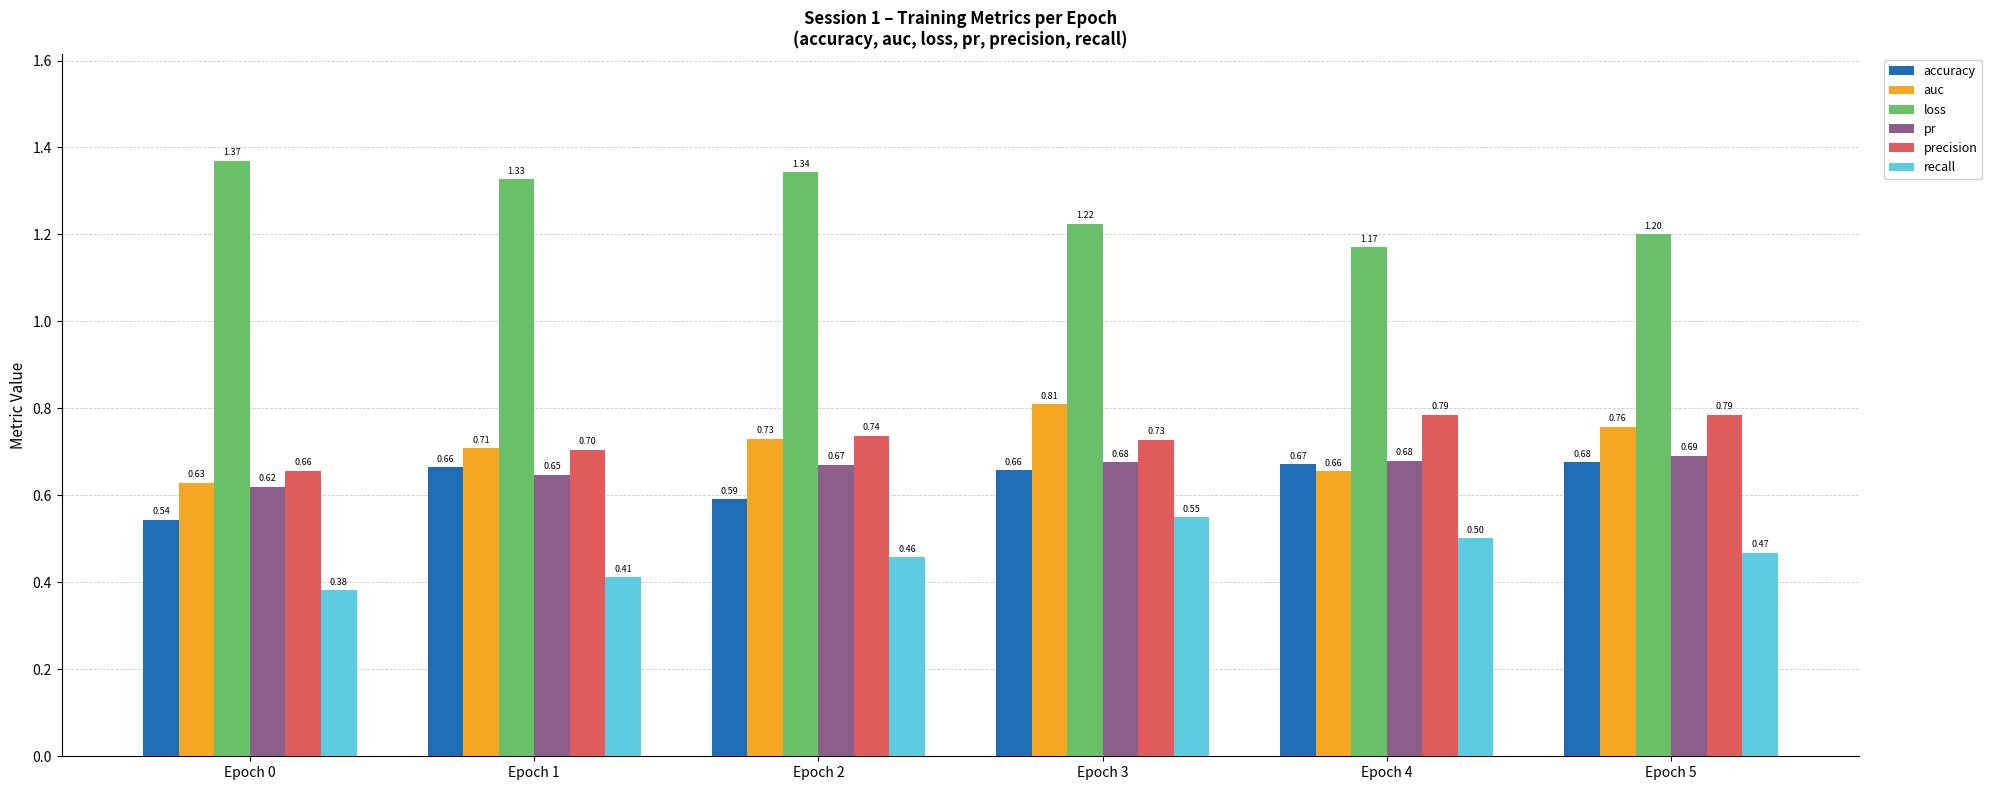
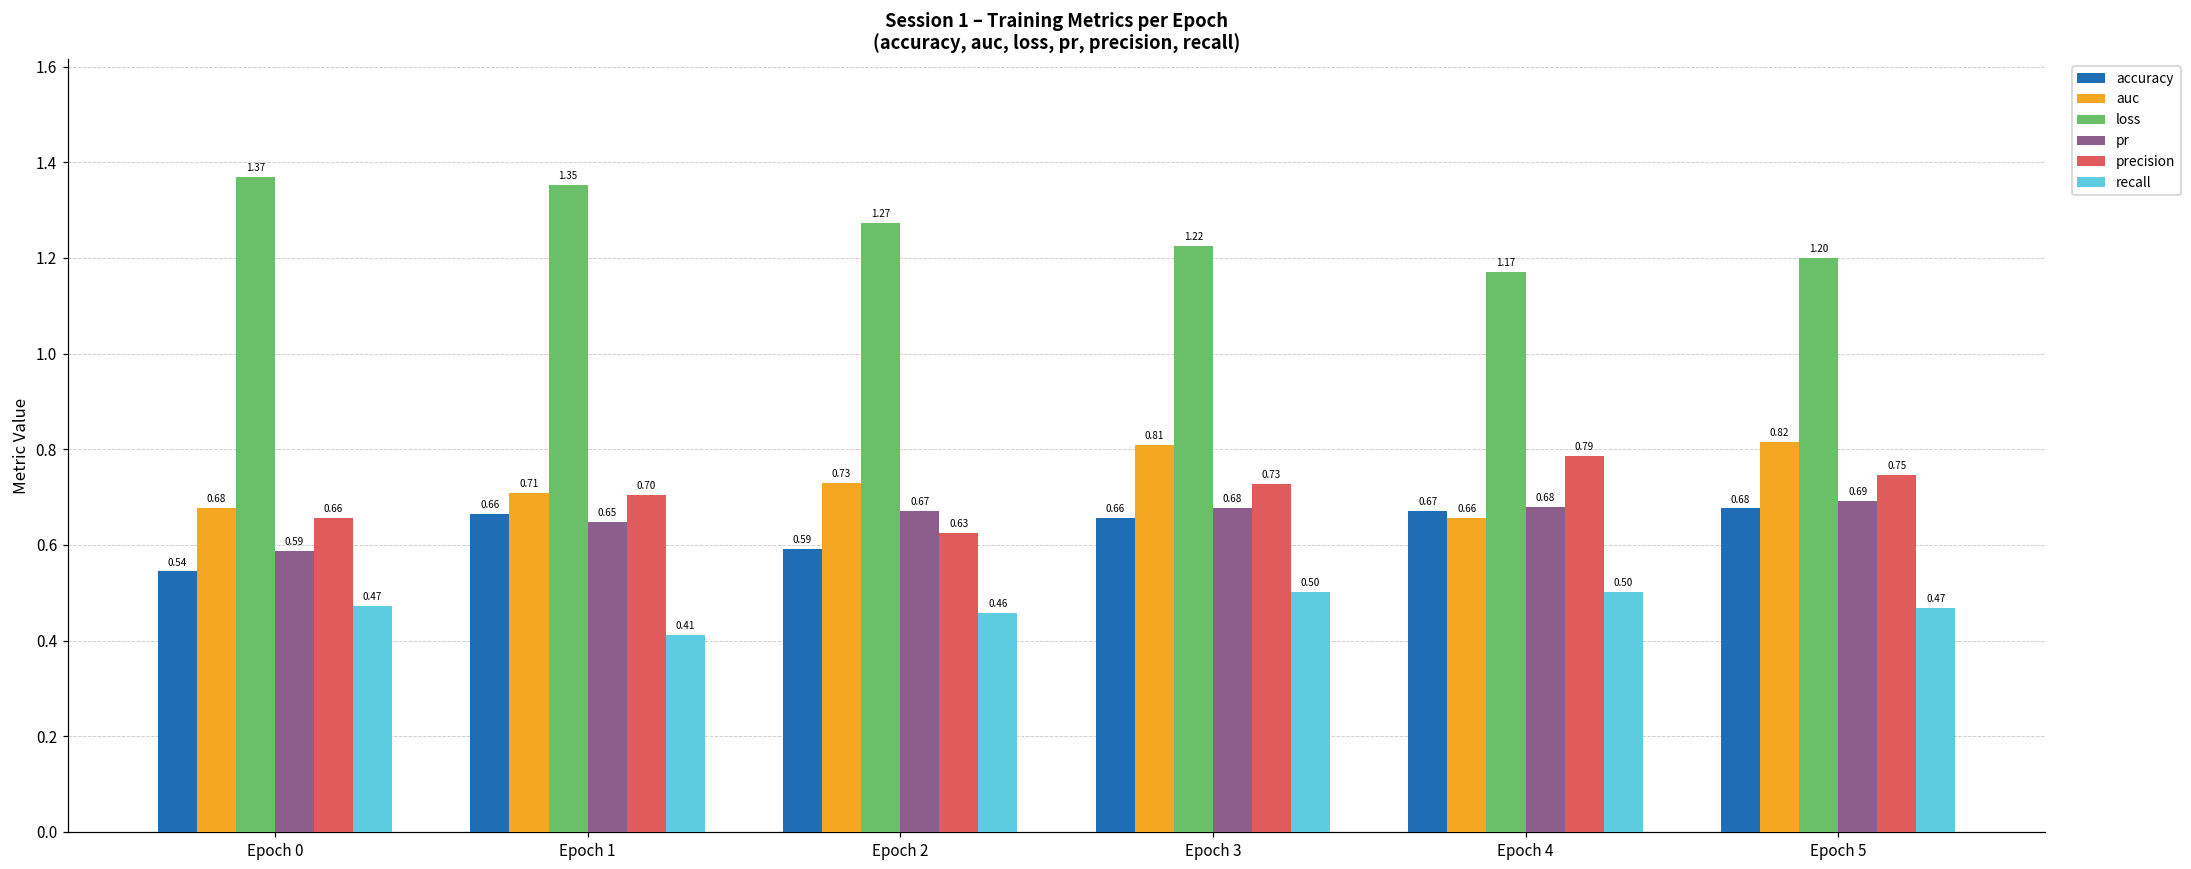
auc, Epoch 0: 0.63 -> 0.68
pr, Epoch 0: 0.62 -> 0.59
recall, Epoch 0: 0.38 -> 0.47
loss, Epoch 1: 1.33 -> 1.35
loss, Epoch 2: 1.34 -> 1.27
precision, Epoch 2: 0.74 -> 0.63
recall, Epoch 3: 0.55 -> 0.50
auc, Epoch 5: 0.76 -> 0.82
precision, Epoch 5: 0.79 -> 0.75
